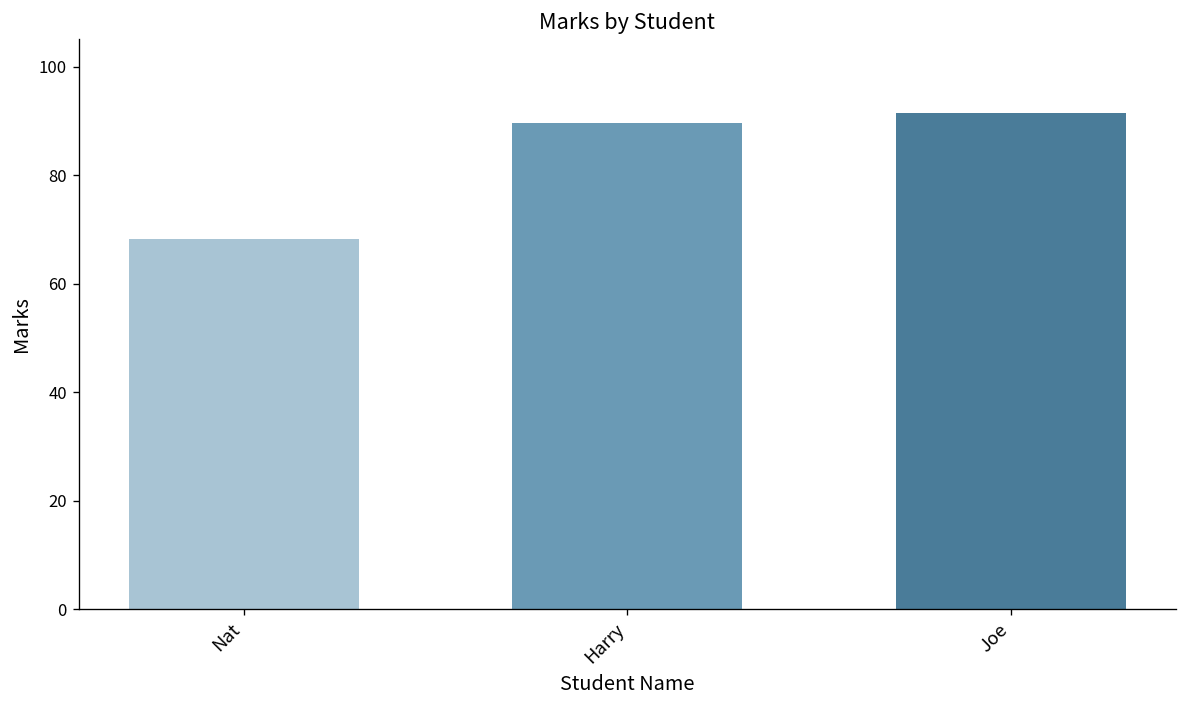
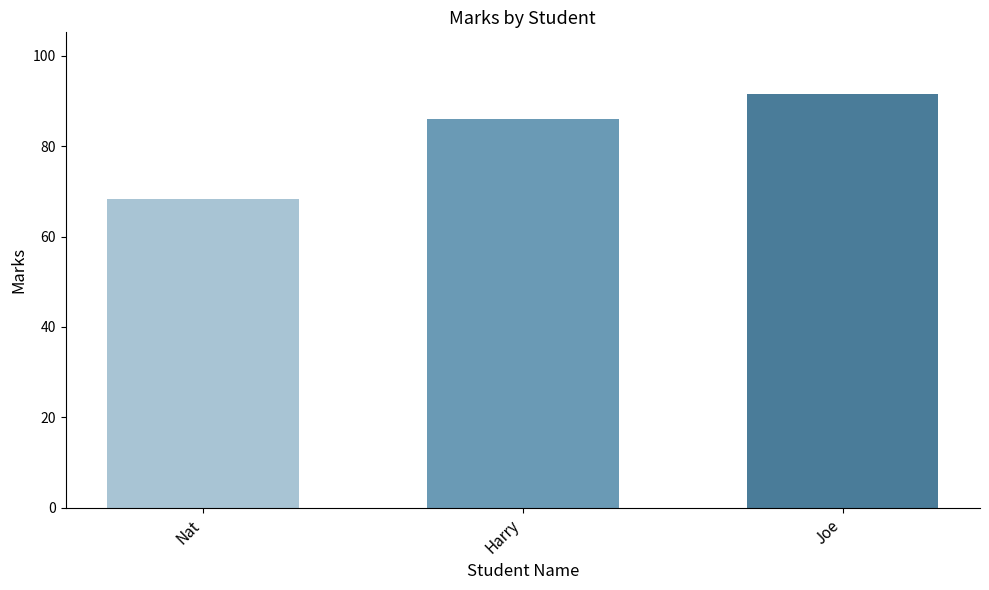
Harry: 90 -> 86
